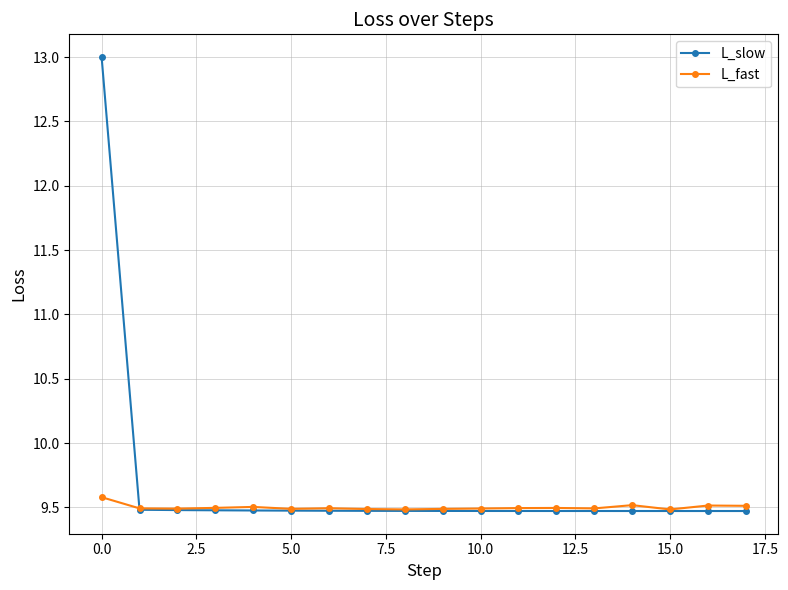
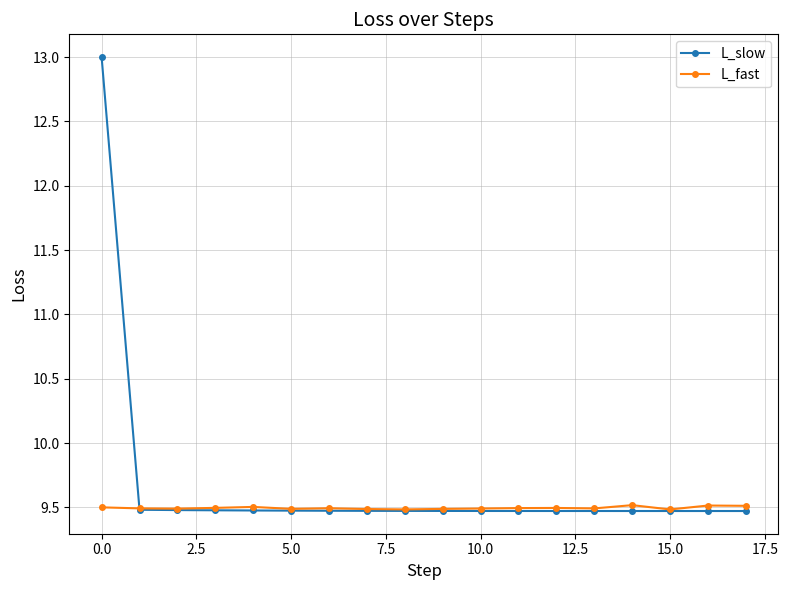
L_fast, 0.0: 9.58 -> 9.50
